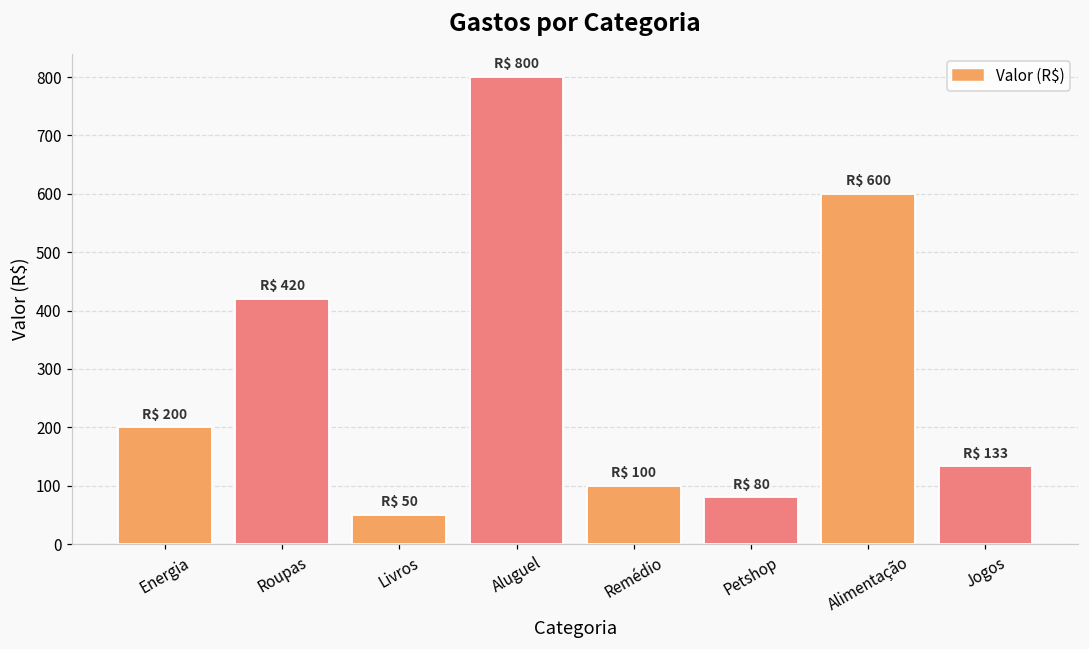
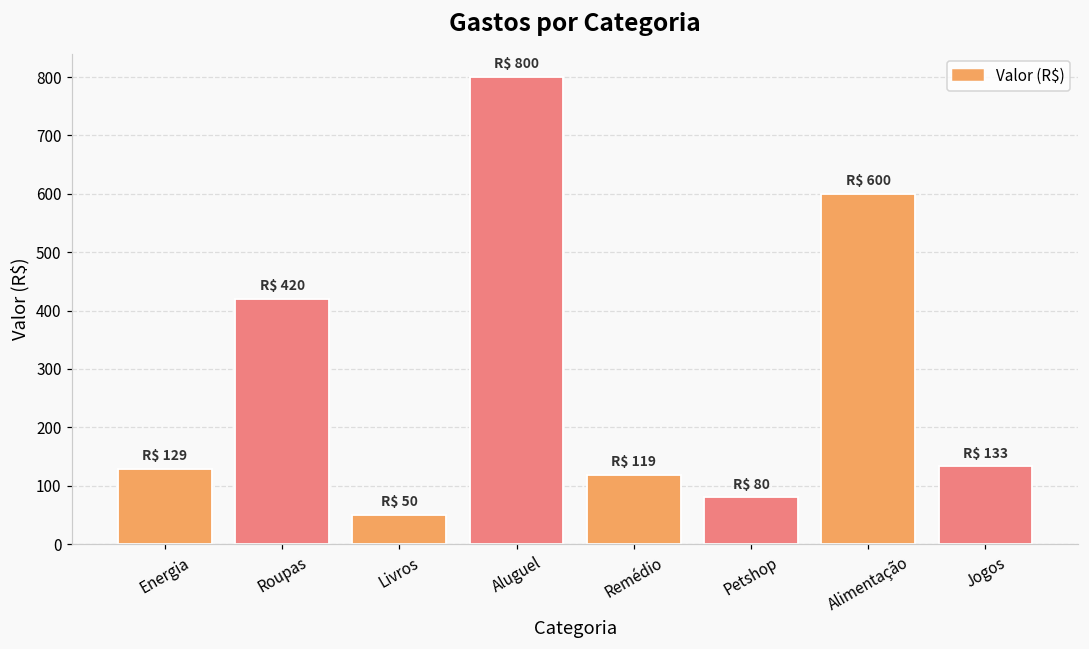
Energia: 200 -> 129
Remédio: 100 -> 119
